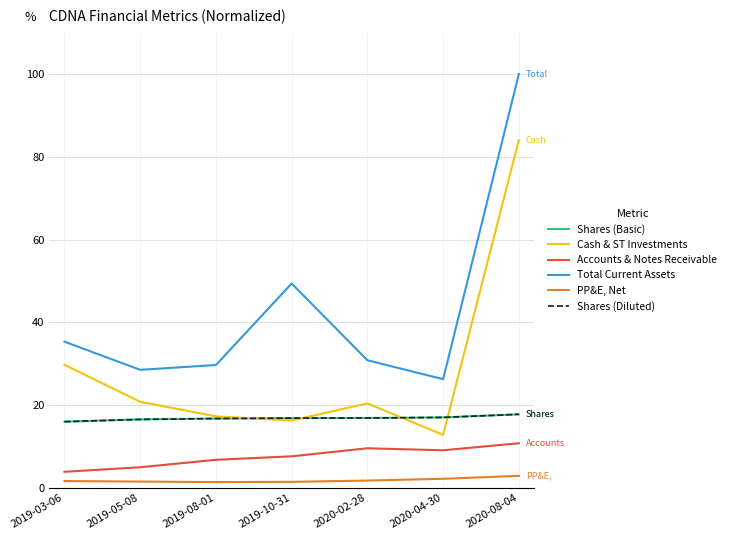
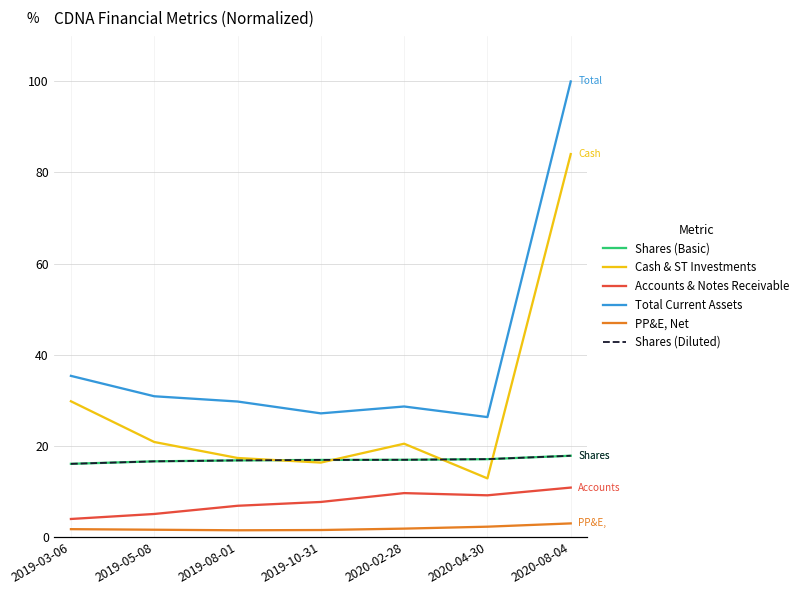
Total Current Assets, 2019-05-08: 29 -> 31
Total Current Assets, 2019-10-31: 49 -> 27
Total Current Assets, 2020-02-28: 31 -> 29
